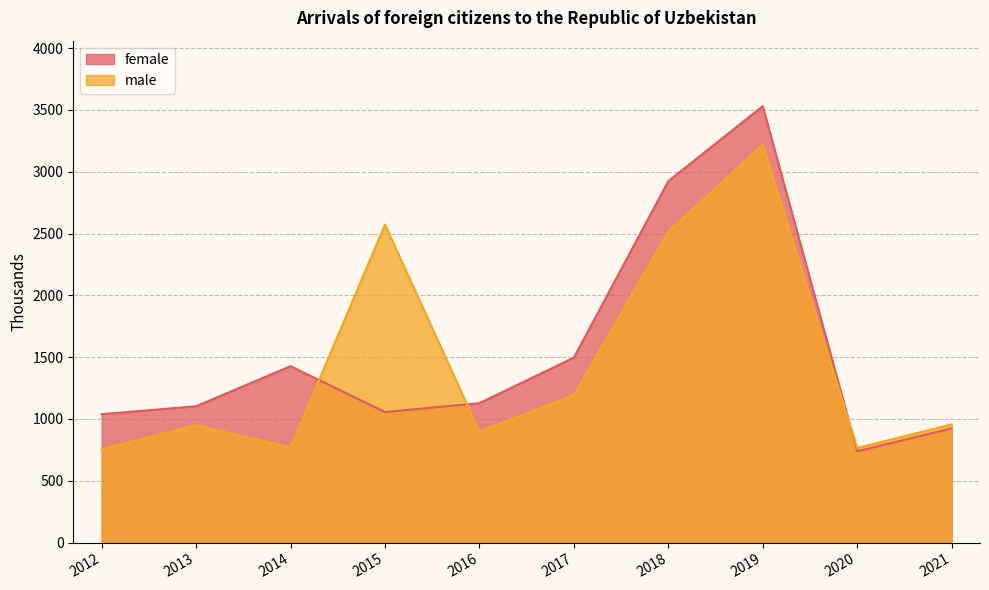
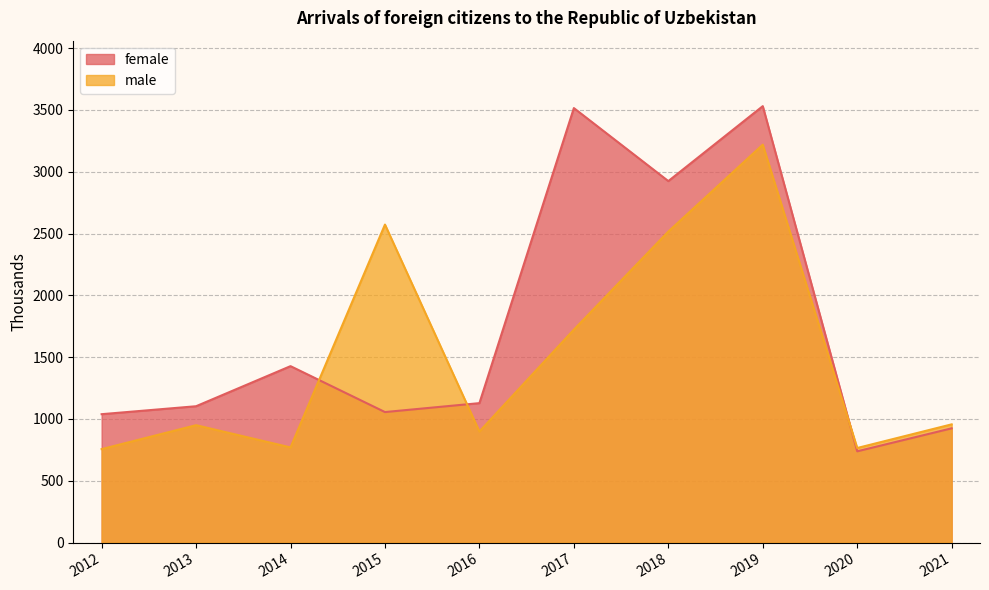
female, 2017: 1500 -> 3510
male, 2017: 1190 -> 1720
